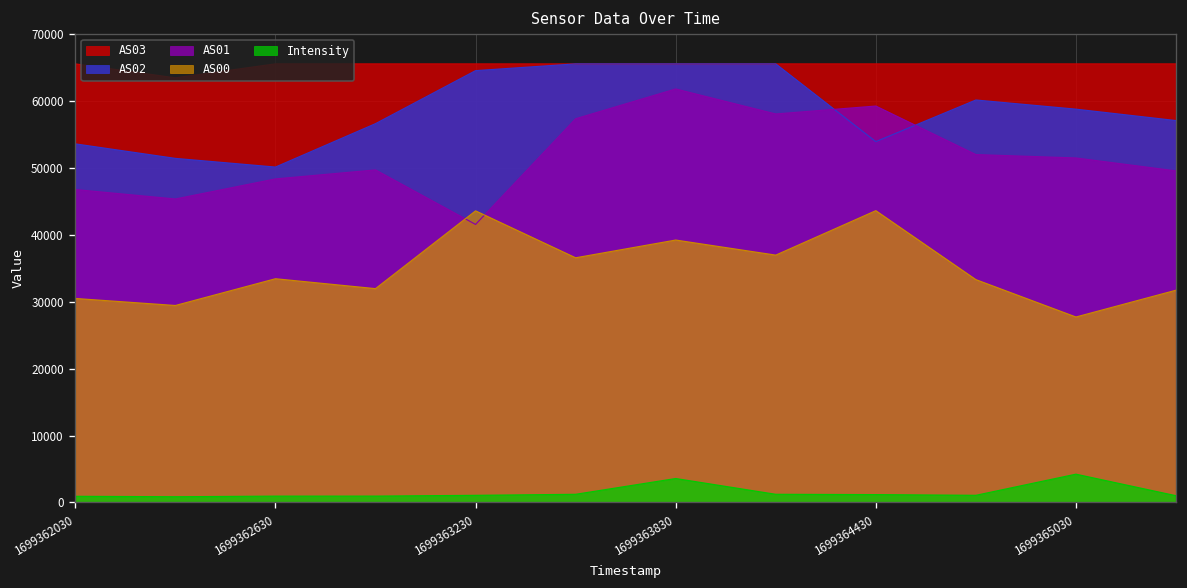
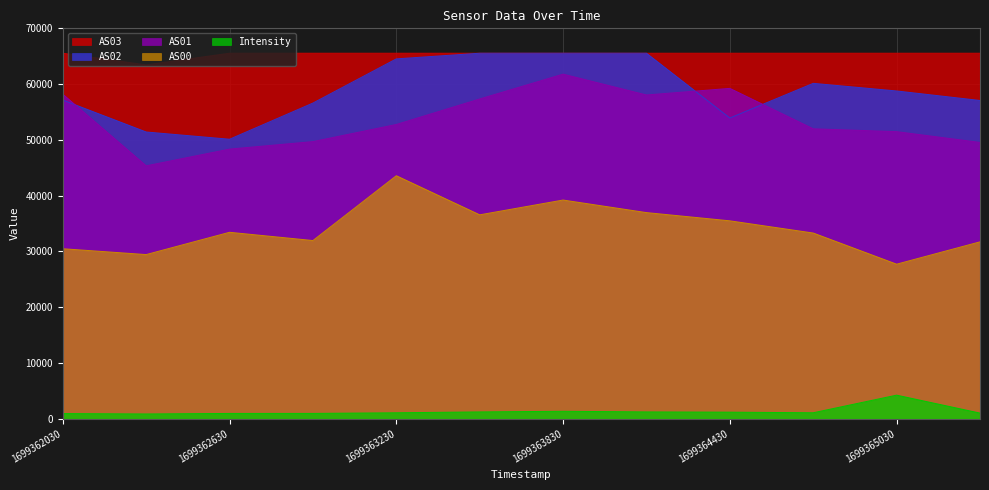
AS02, 1699362030: 54000 -> 57000
AS01, 1699362030: 47000 -> 58000
AS01, 1699363230: 42000 -> 53000
Intensity, 1699363830: 4000 -> 1000
AS00, 1699364430: 44000 -> 35000
